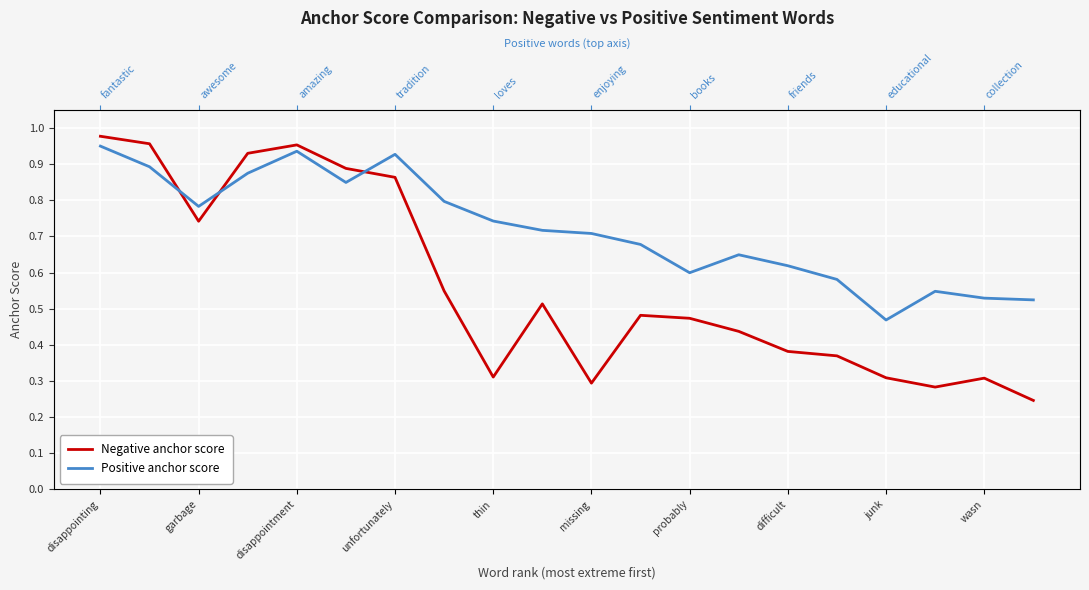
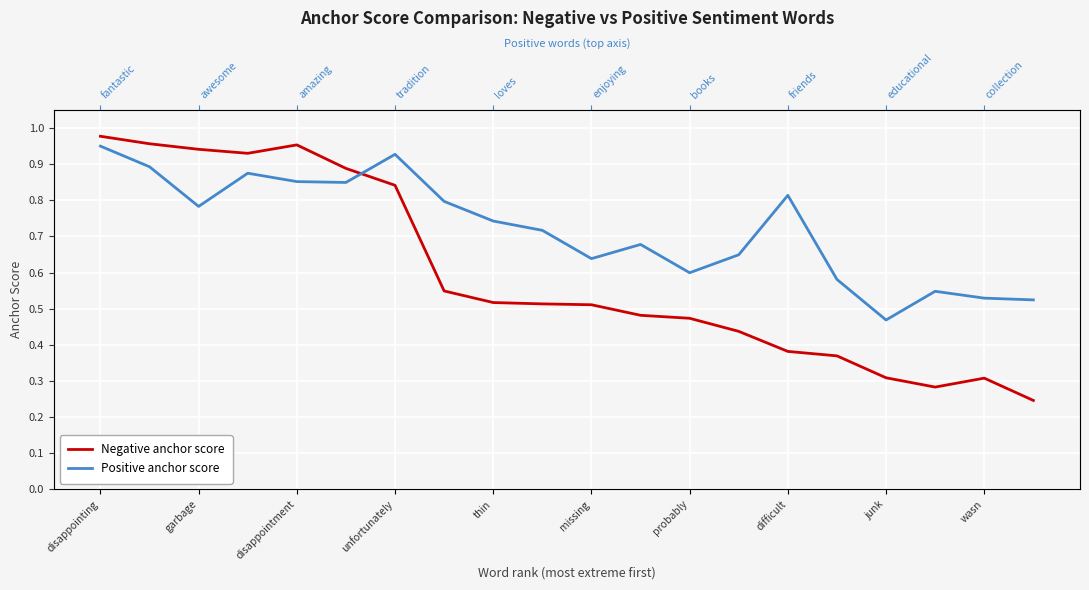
Negative anchor score, garbage: 0.74 -> 0.94
Positive anchor score, disappointment: 0.94 -> 0.85
Negative anchor score, unfortunately: 0.86 -> 0.84
Negative anchor score, thin: 0.31 -> 0.52
Negative anchor score, missing: 0.29 -> 0.51
Positive anchor score, missing: 0.71 -> 0.64
Positive anchor score, difficult: 0.62 -> 0.81
